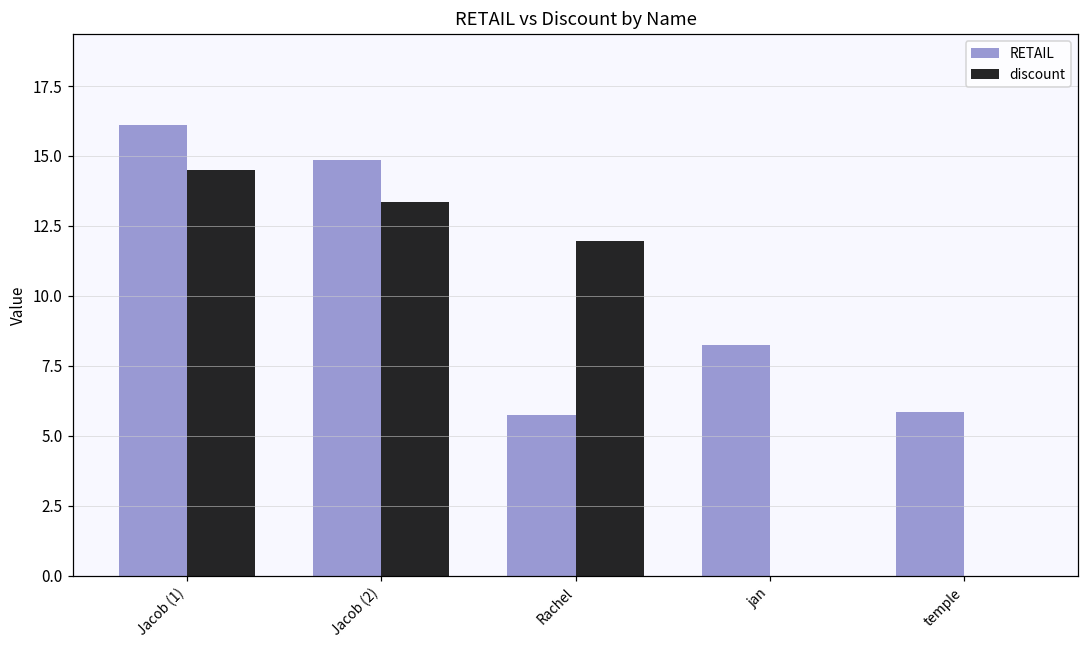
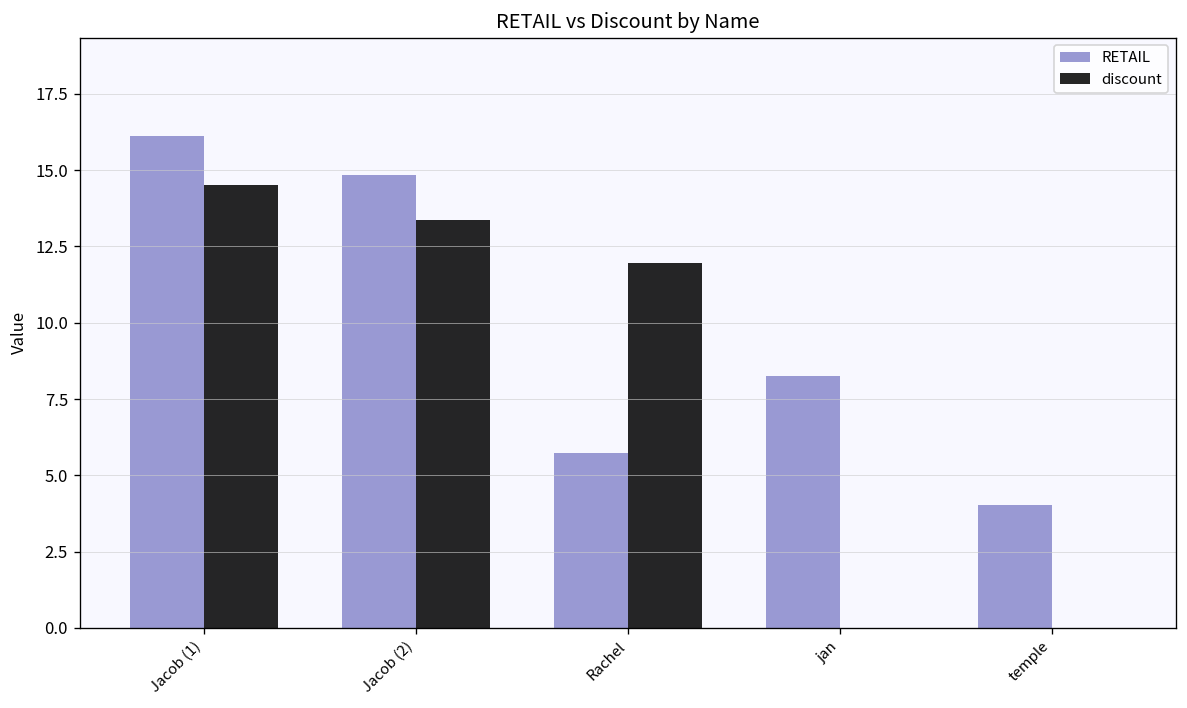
RETAIL, temple: 5.8 -> 4.0
